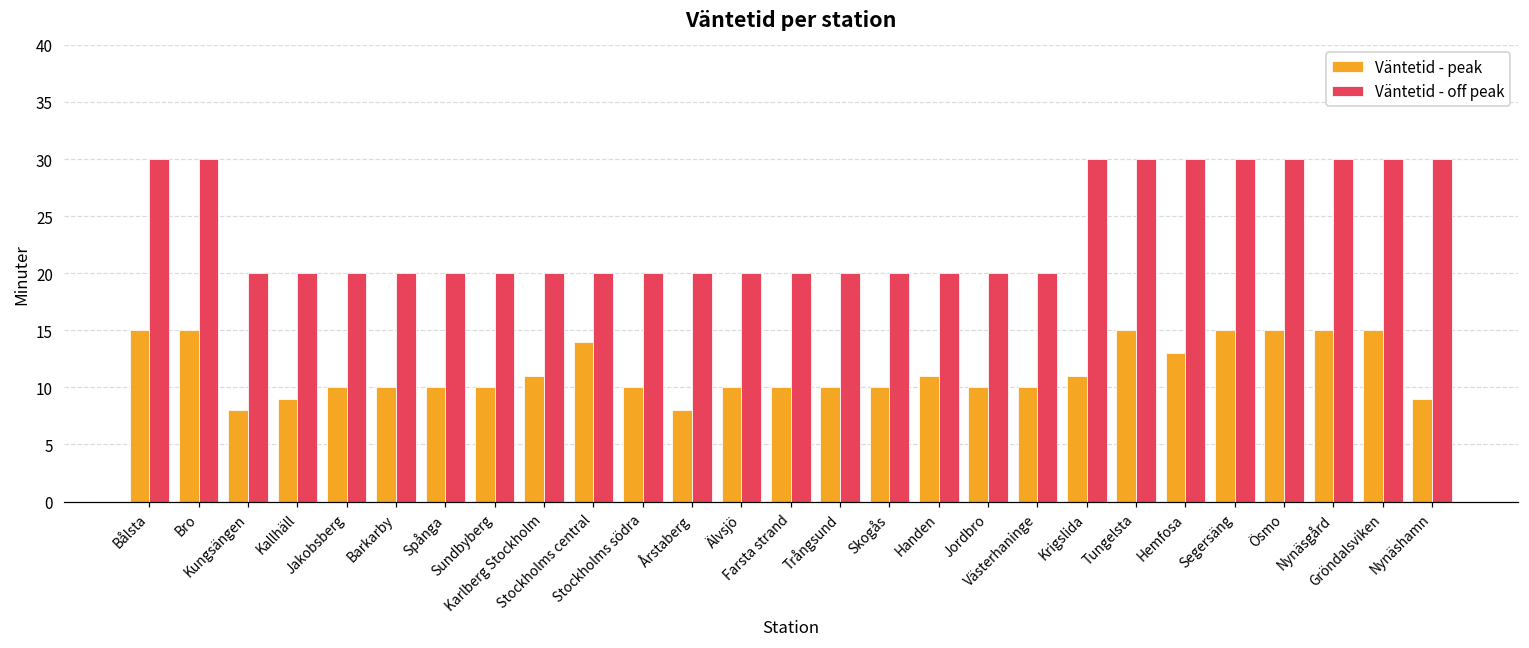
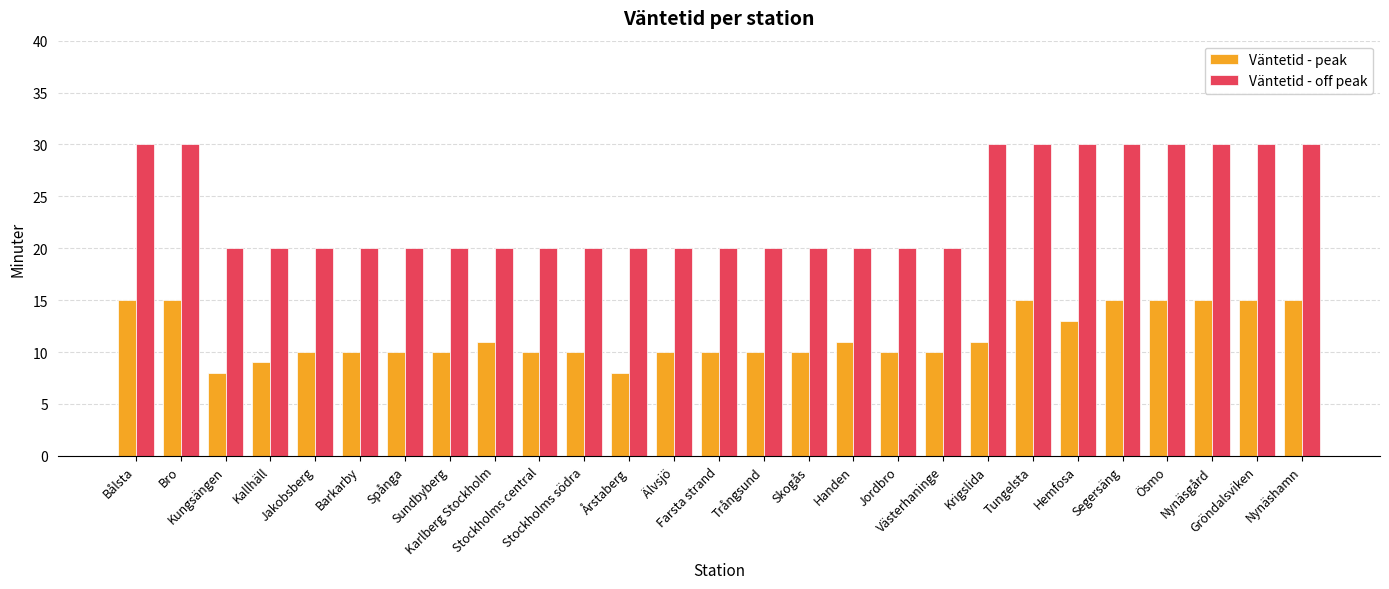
Väntetid - peak, Stockholms central: 14 -> 10
Väntetid - peak, Nynäshamn: 9 -> 15
